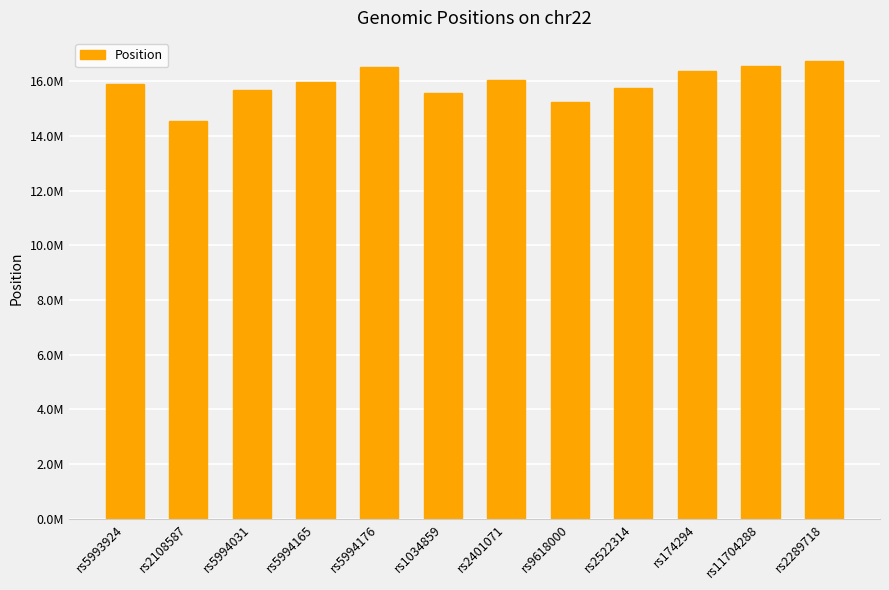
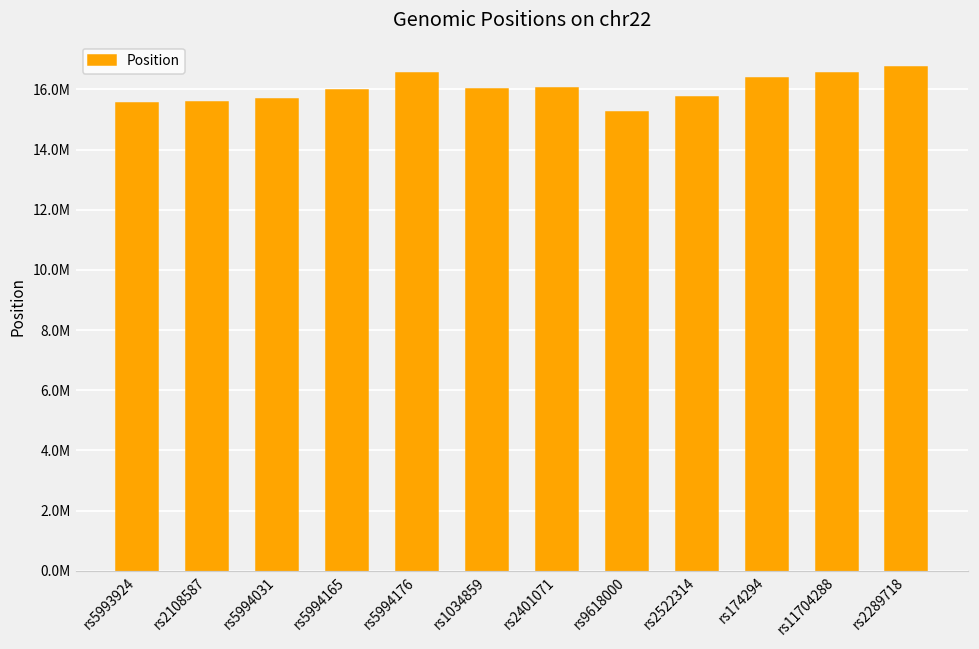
rs5993924: 15900000 -> 15600000
rs2108587: 14500000 -> 15600000
rs1034859: 15600000 -> 16000000
